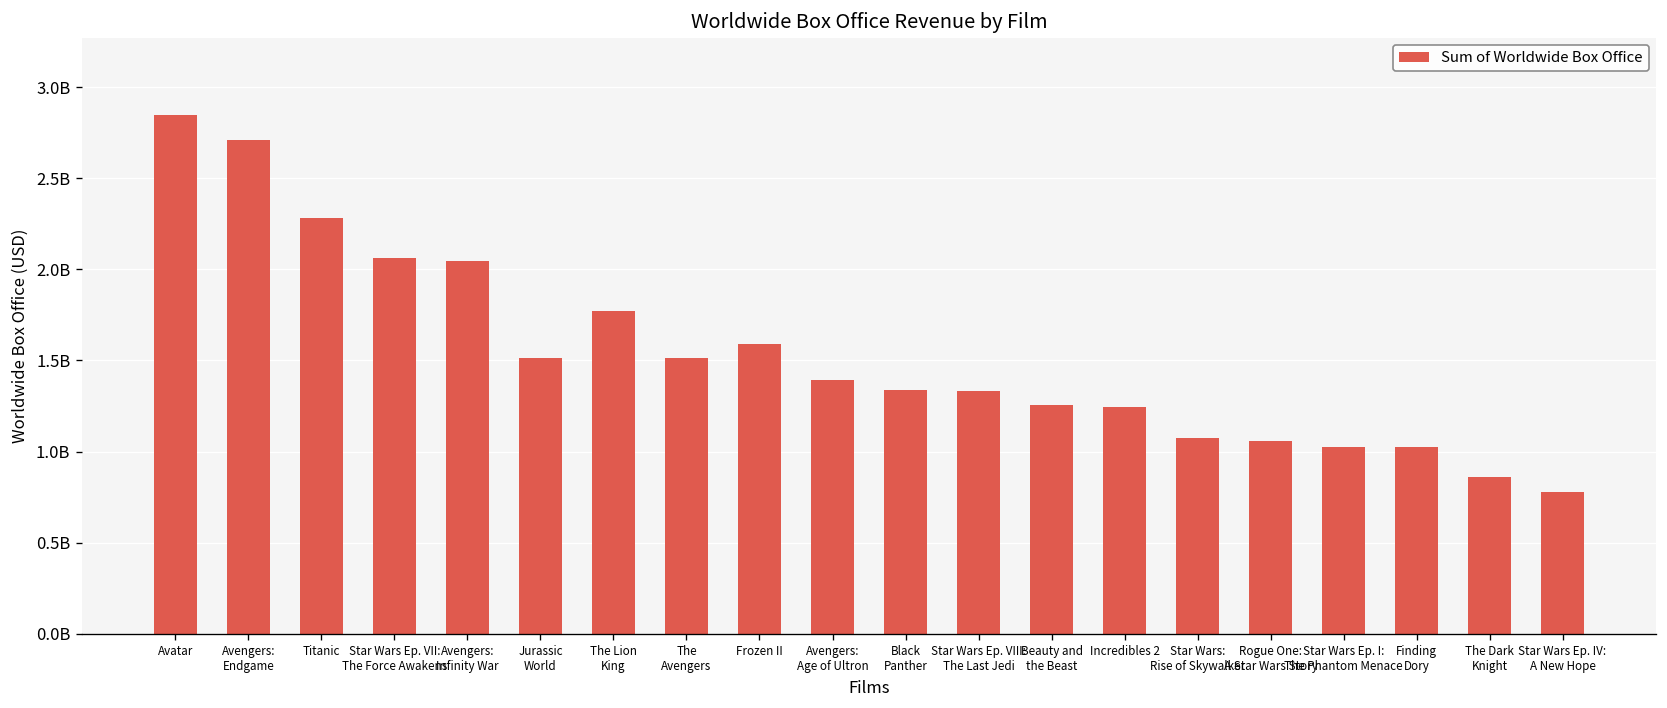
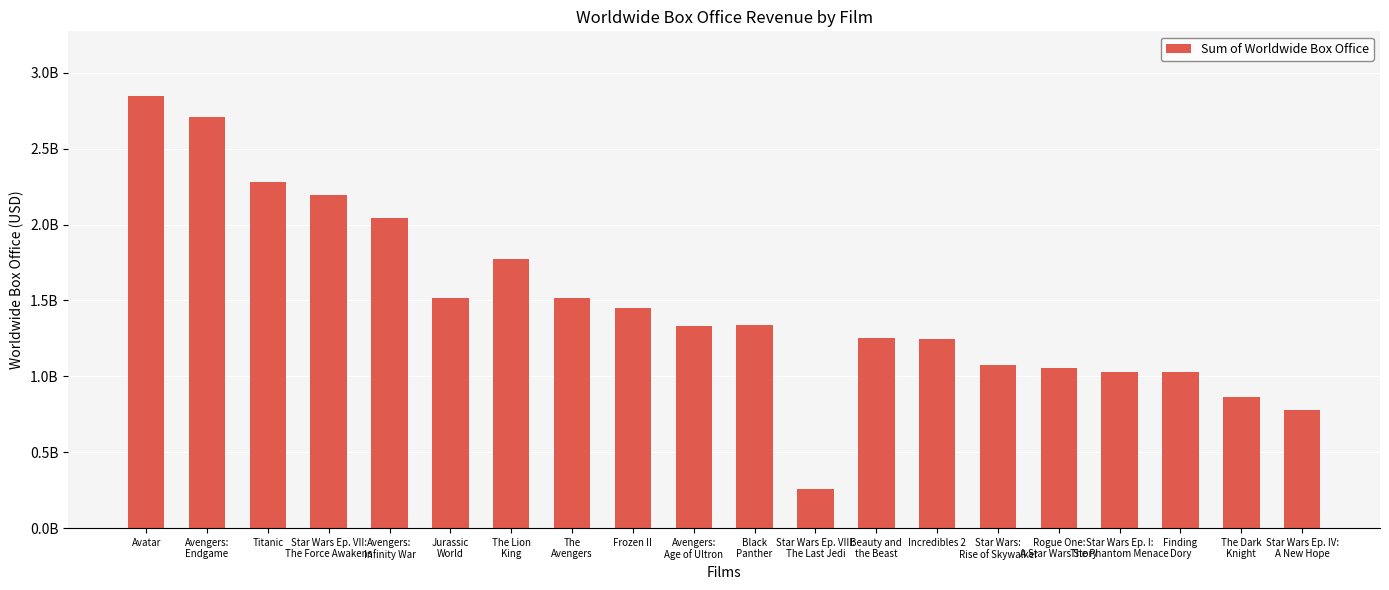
Star Wars Ep. VII: The Force Awakens: 2060000000 -> 2200000000
Frozen II: 1590000000 -> 1450000000
Avengers: Age of Ultron: 1400000000 -> 1330000000
Star Wars Ep. VIII: The Last Jedi: 1330000000 -> 250000000
